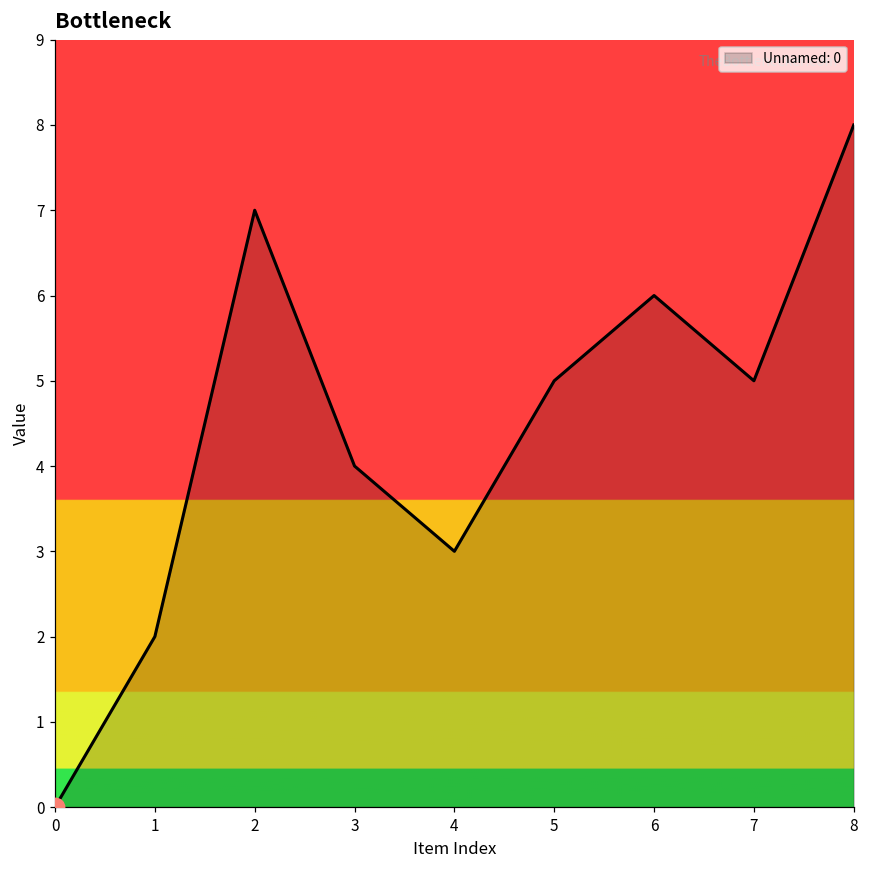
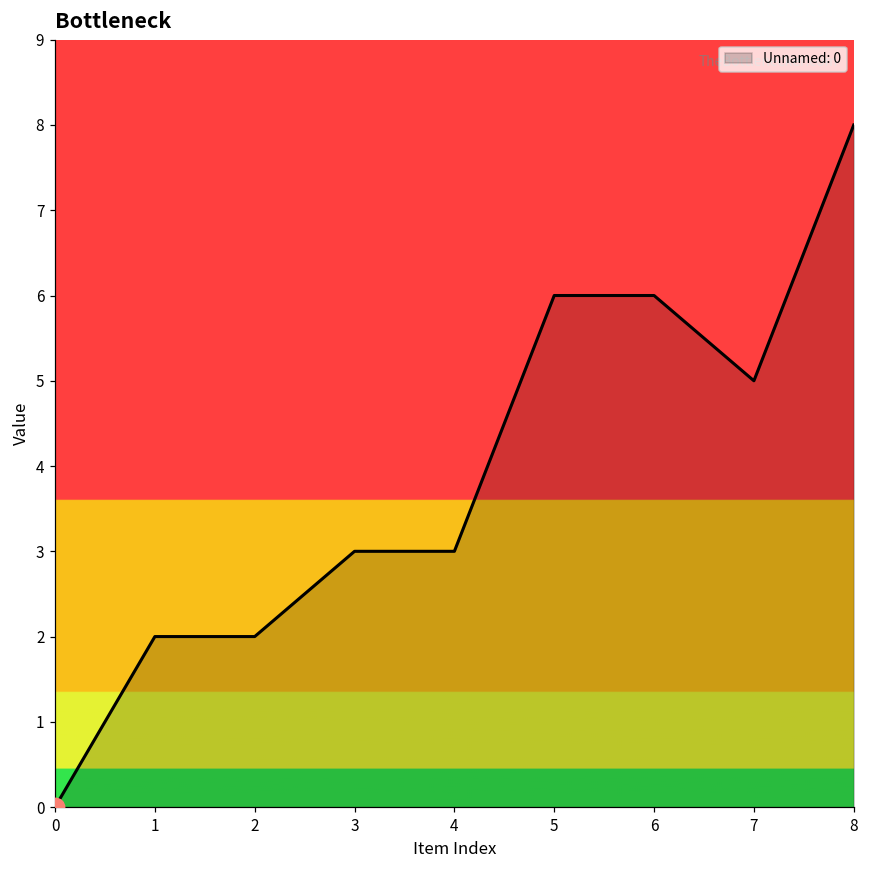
Unnamed: 0, 2: 7 -> 2
Unnamed: 0, 3: 4 -> 3
Unnamed: 0, 5: 5 -> 6
